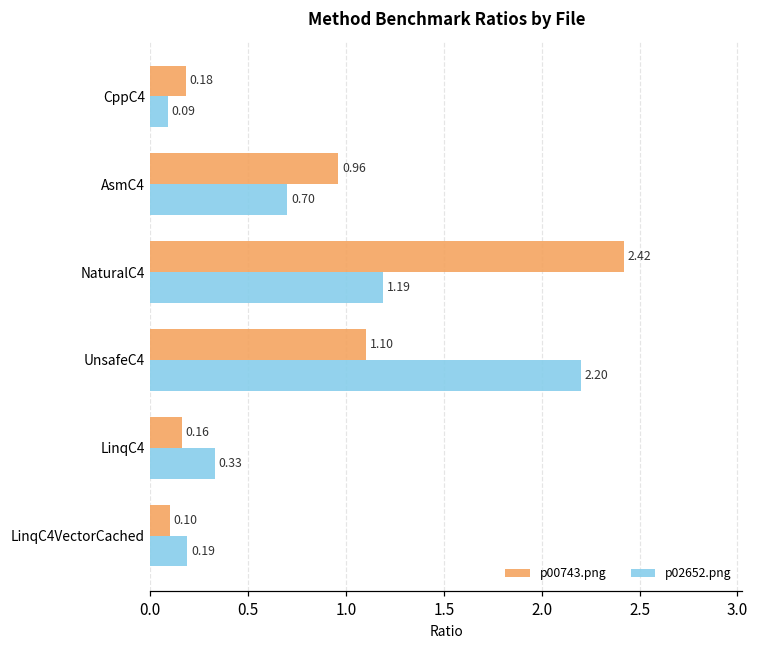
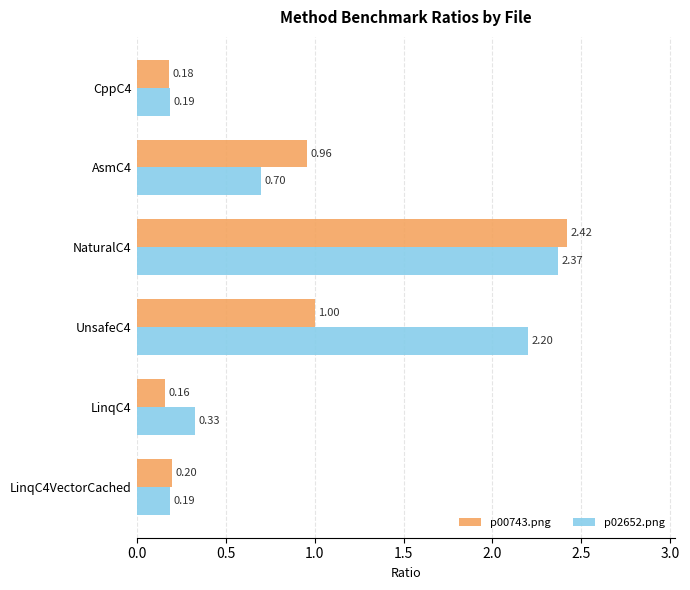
p02652.png, CppC4: 0.09 -> 0.19
p02652.png, NaturalC4: 1.19 -> 2.37
p00743.png, UnsafeC4: 1.10 -> 1.00
p00743.png, LinqC4VectorCached: 0.10 -> 0.20
